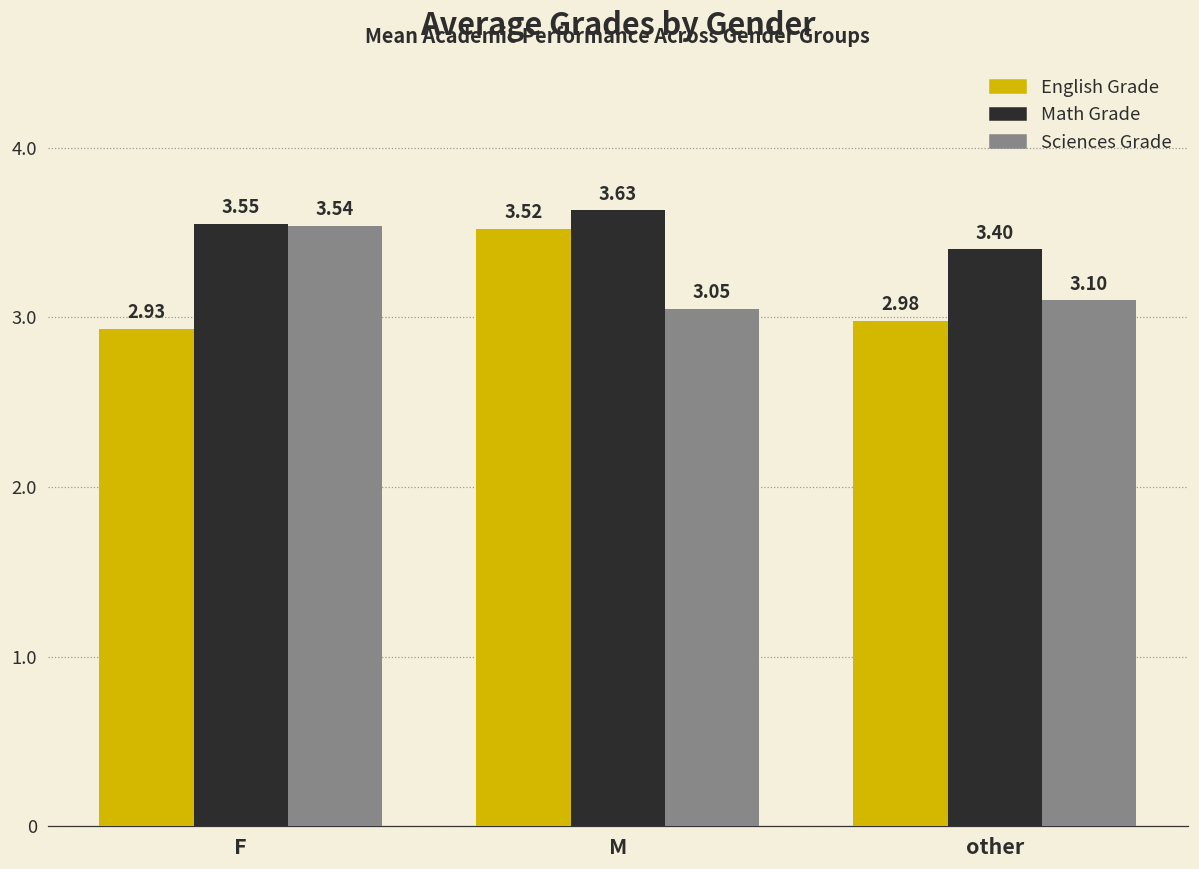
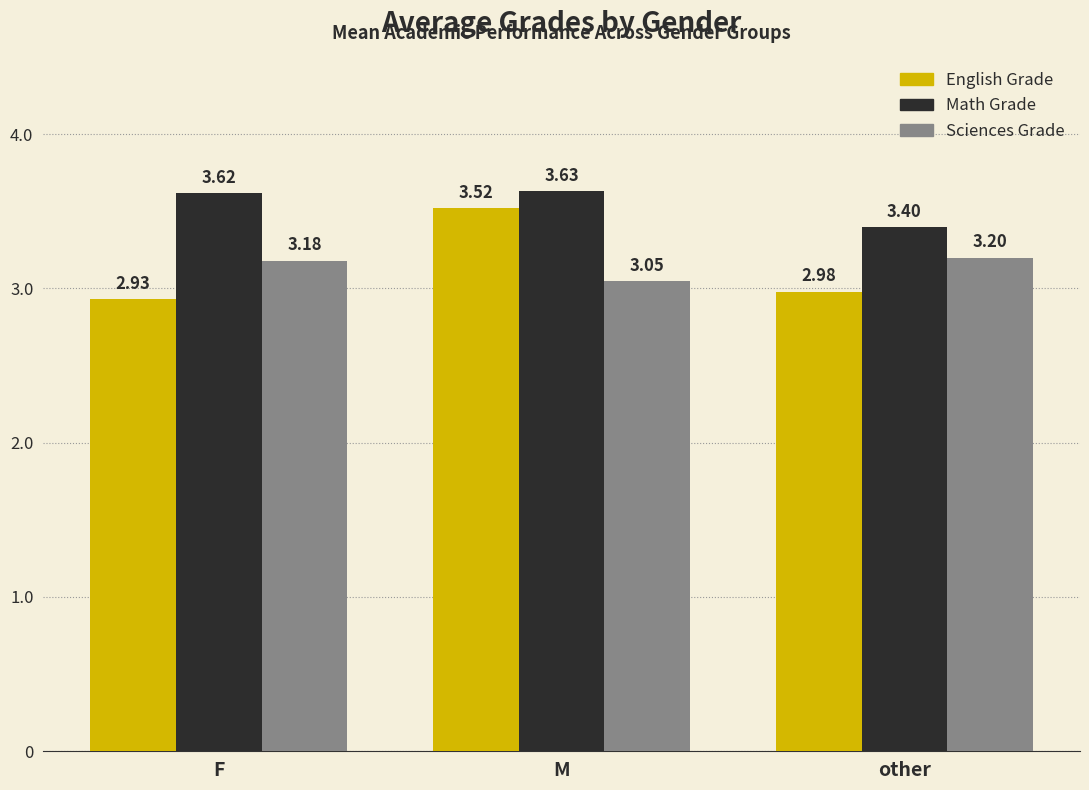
Math Grade, F: 3.55 -> 3.62
Sciences Grade, F: 3.54 -> 3.18
Sciences Grade, other: 3.10 -> 3.20
